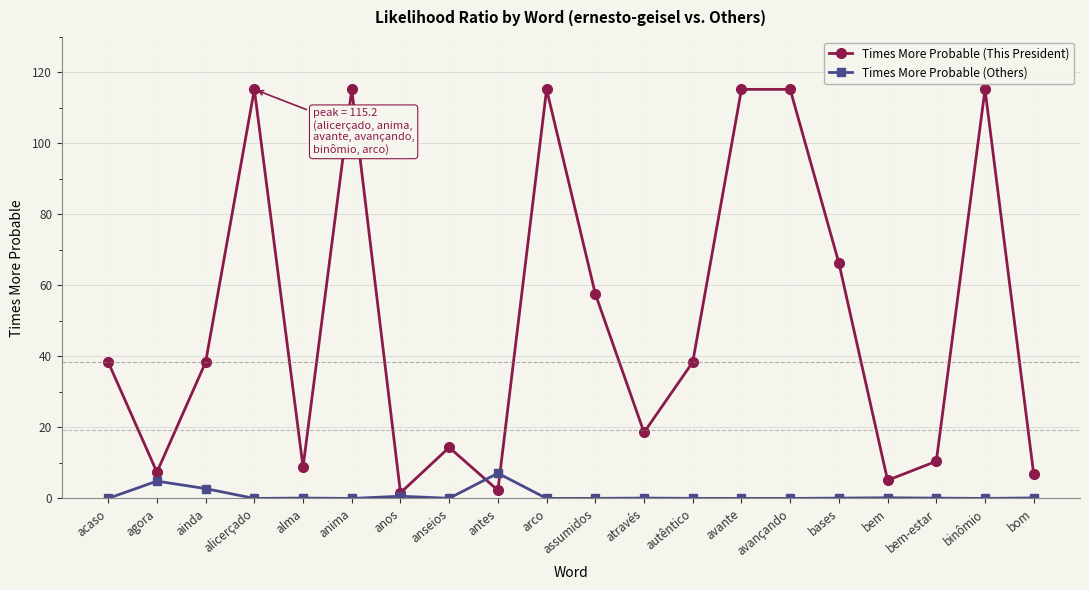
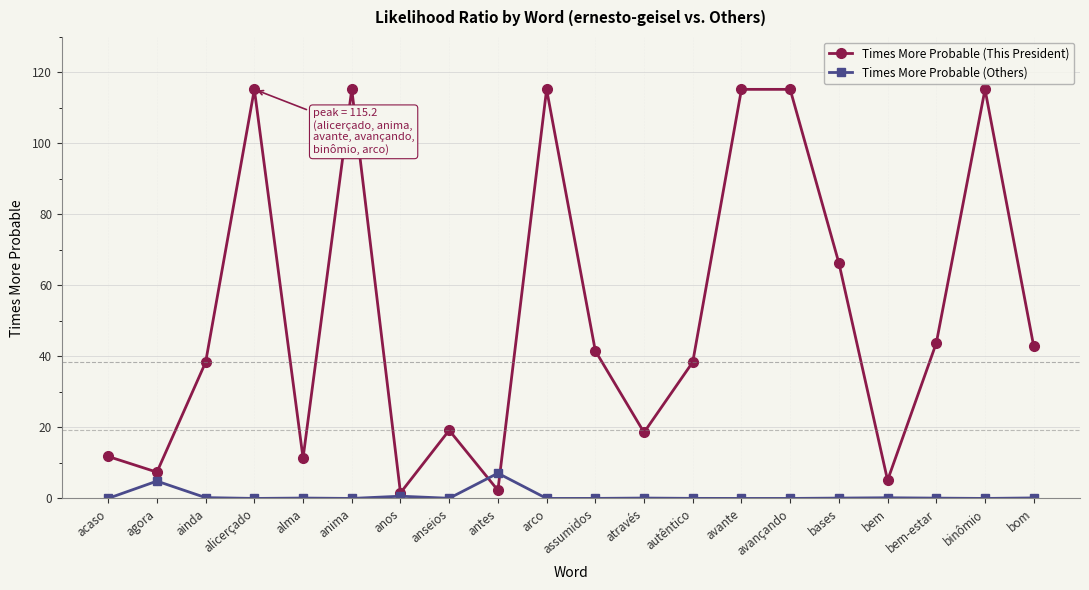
Times More Probable (This President), acaso: 38 -> 12
Times More Probable (Others), ainda: 3 -> 0
Times More Probable (This President), alma: 9 -> 11
Times More Probable (This President), anseios: 14 -> 19
Times More Probable (This President), assumidos: 58 -> 42
Times More Probable (This President), bem-estar: 10 -> 44
Times More Probable (This President), bom: 7 -> 43
